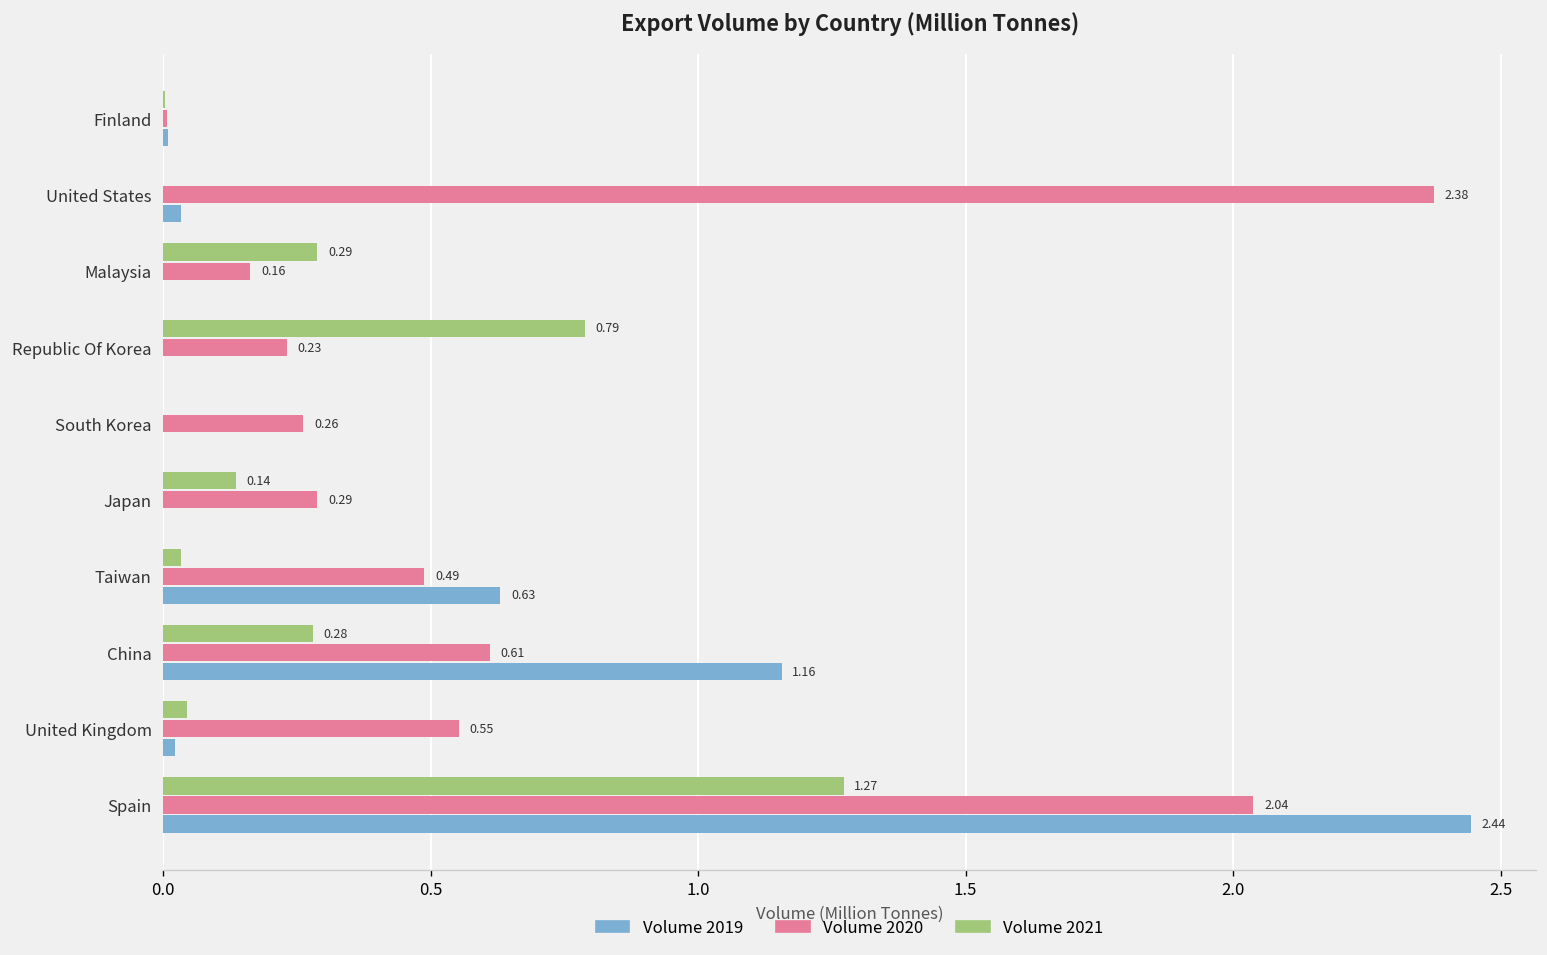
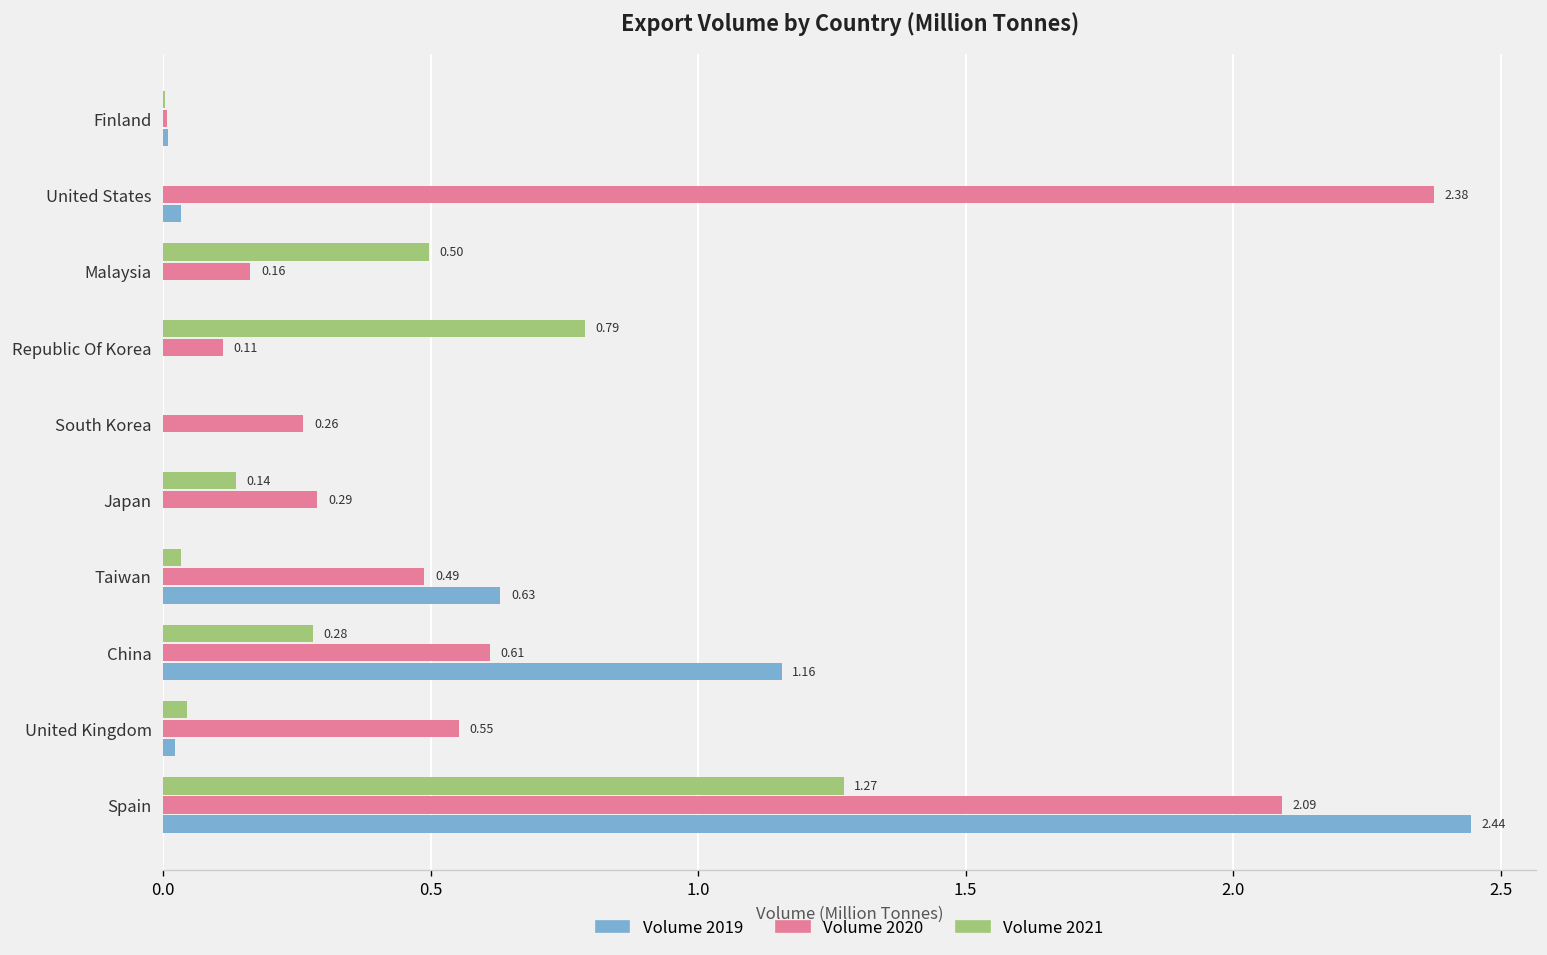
Volume 2021, Malaysia: 0.29 -> 0.50
Volume 2020, Republic Of Korea: 0.23 -> 0.11
Volume 2020, Spain: 2.04 -> 2.09
